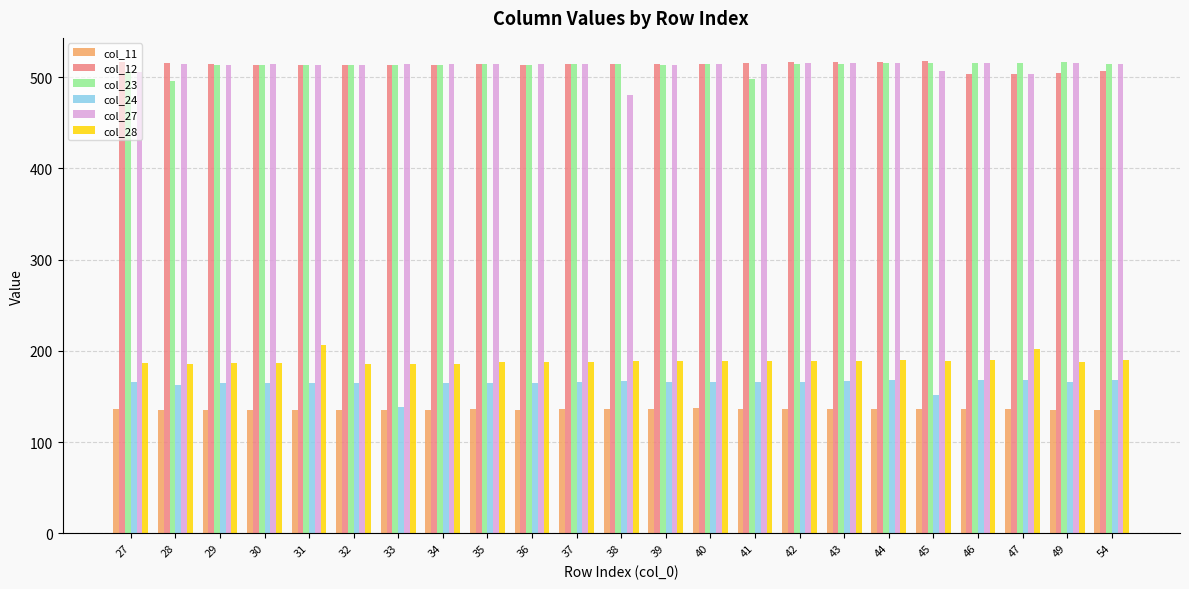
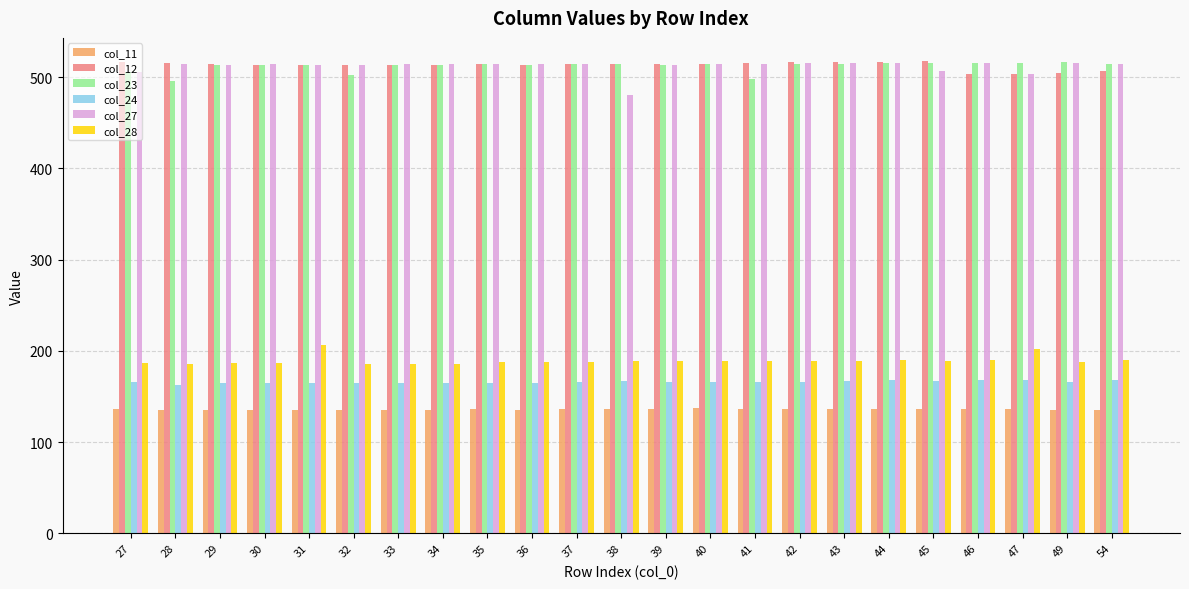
col_23, 32: 510 -> 500
col_24, 33: 140 -> 160
col_24, 45: 150 -> 170
